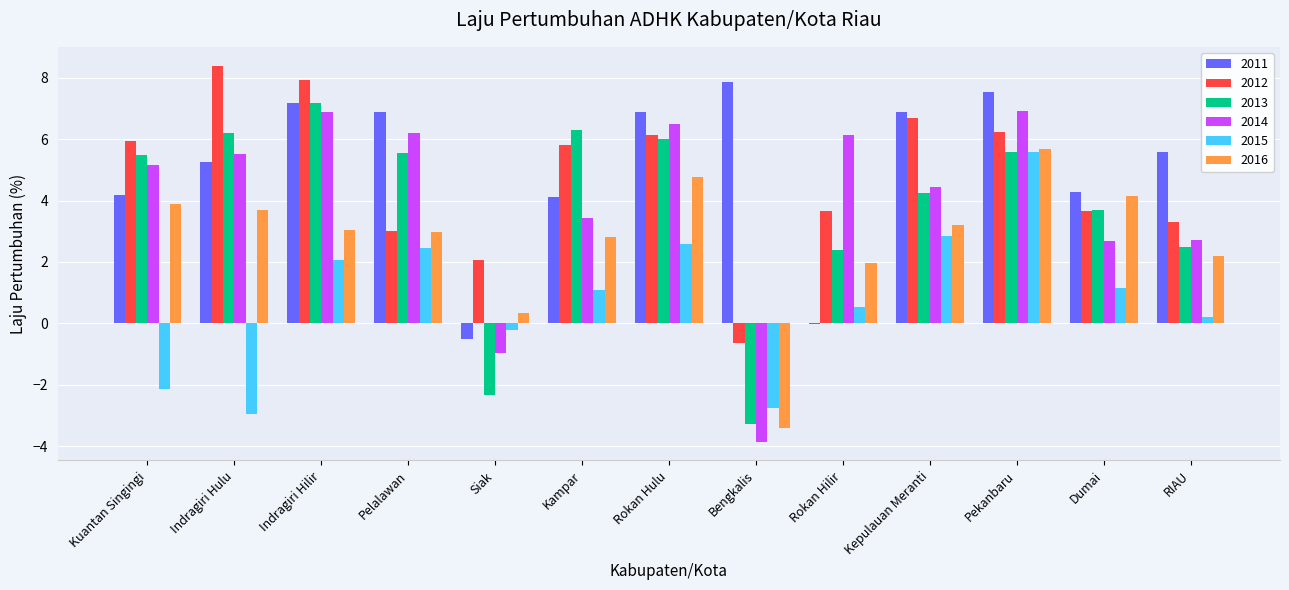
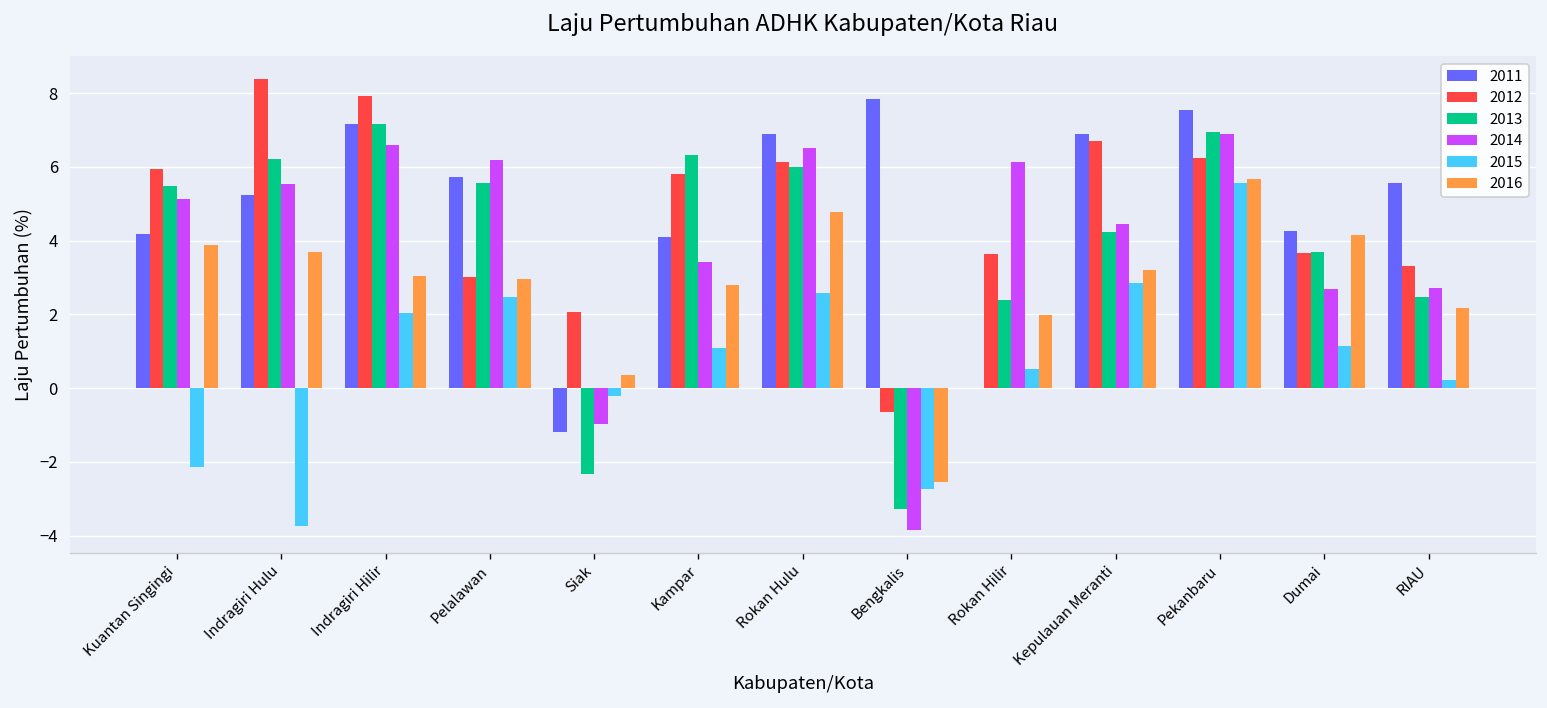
2015, Indragiri Hulu: -2.9 -> -3.8
2014, Indragiri Hilir: 6.9 -> 6.6
2011, Pelalawan: 6.9 -> 5.7
2011, Siak: -0.5 -> -1.2
2016, Bengkalis: -3.4 -> -2.5
2013, Pekanbaru: 5.6 -> 7.0
